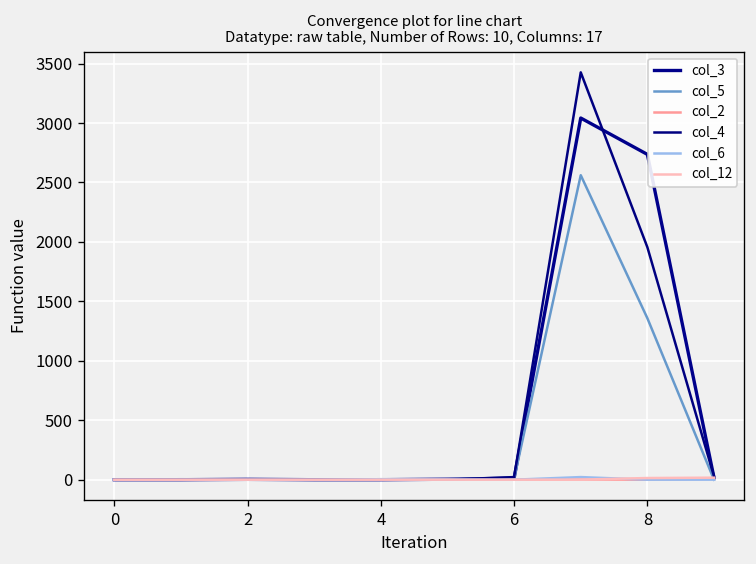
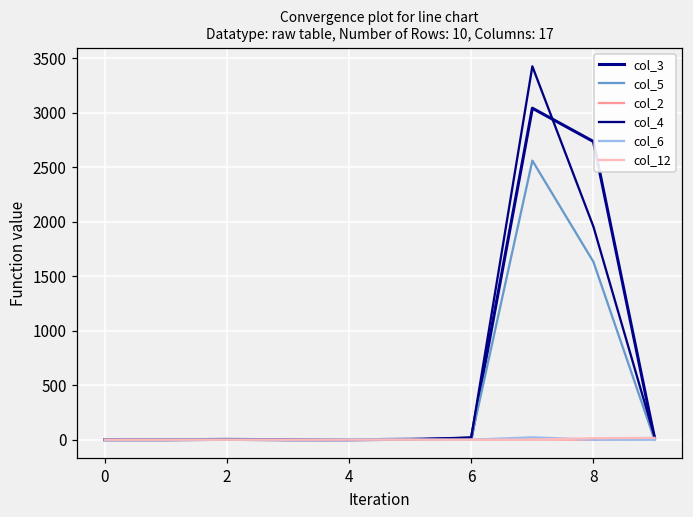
col_5, 8: 1400 -> 1600
